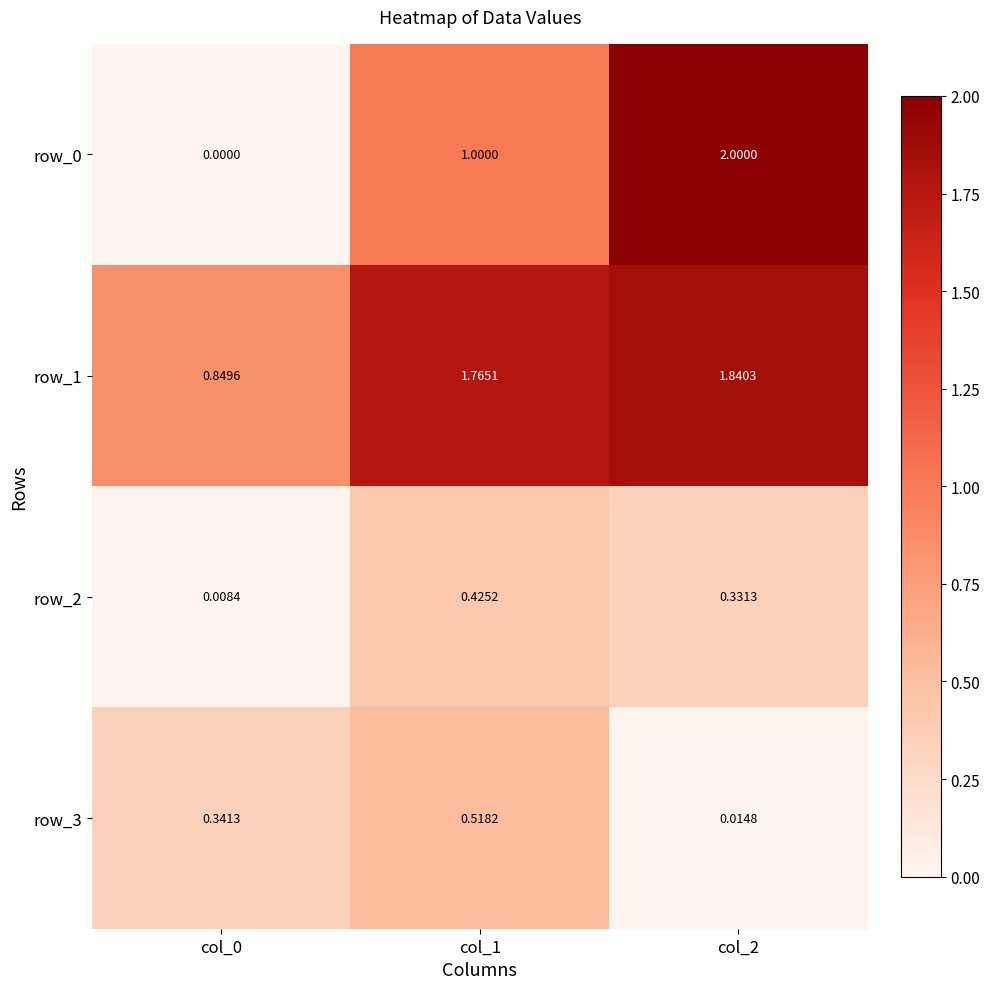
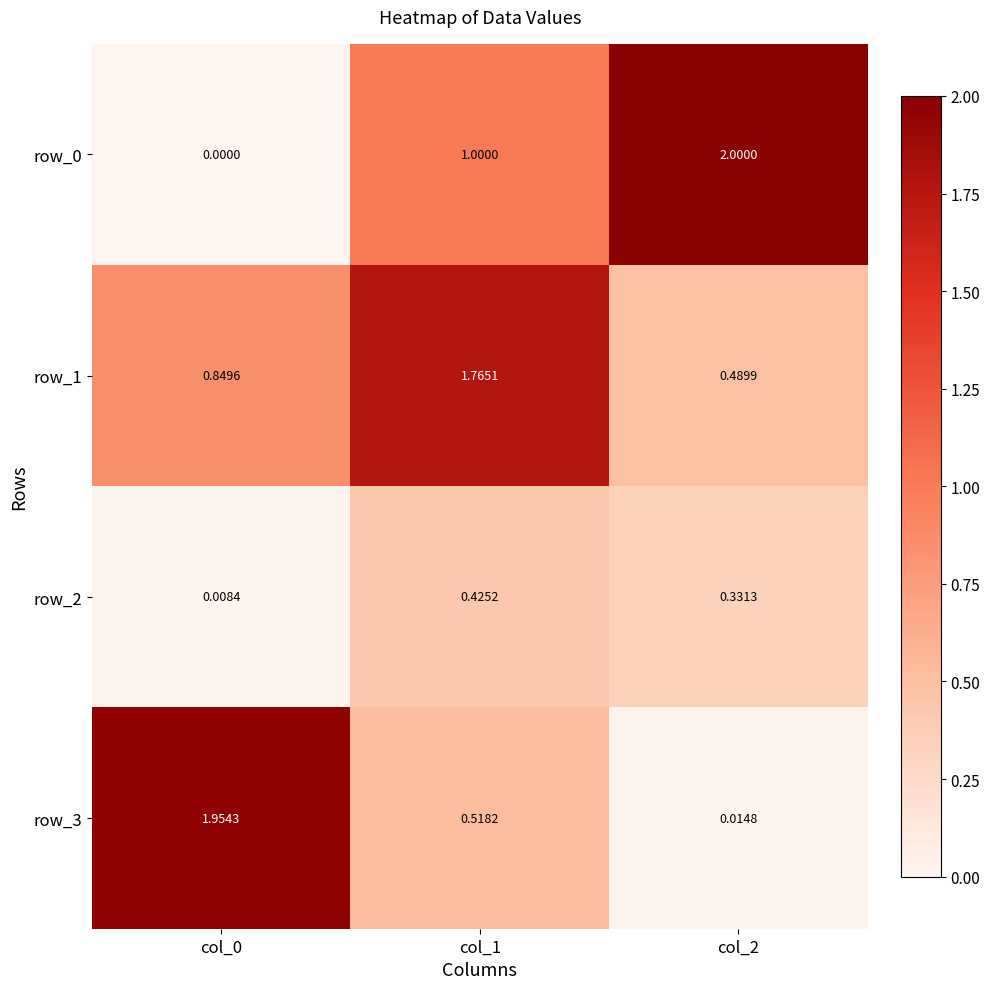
row_1, col_2: 1.8403 -> 0.4899
row_3, col_0: 0.3413 -> 1.9543
